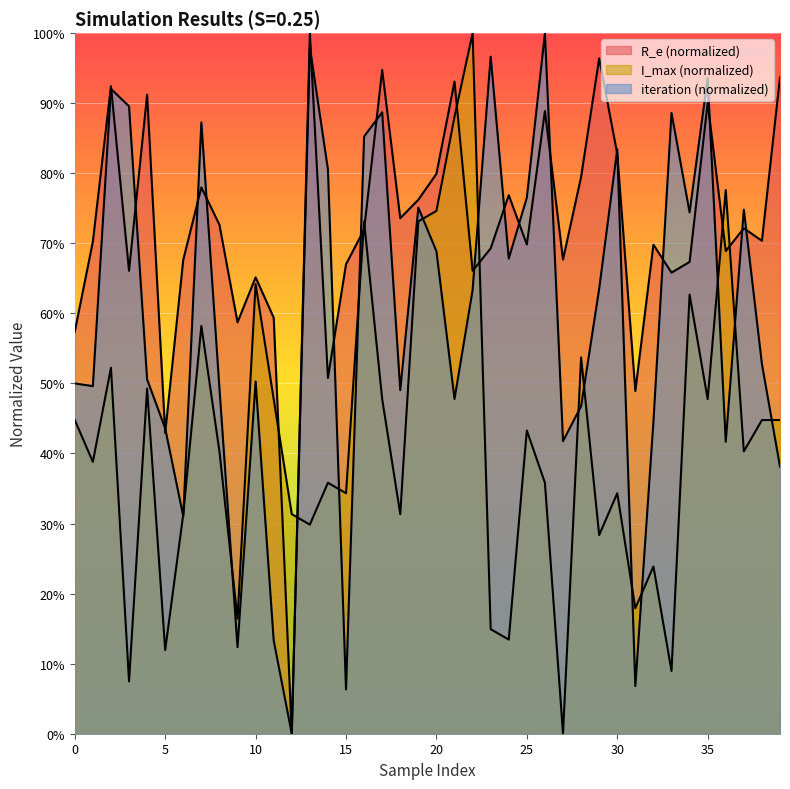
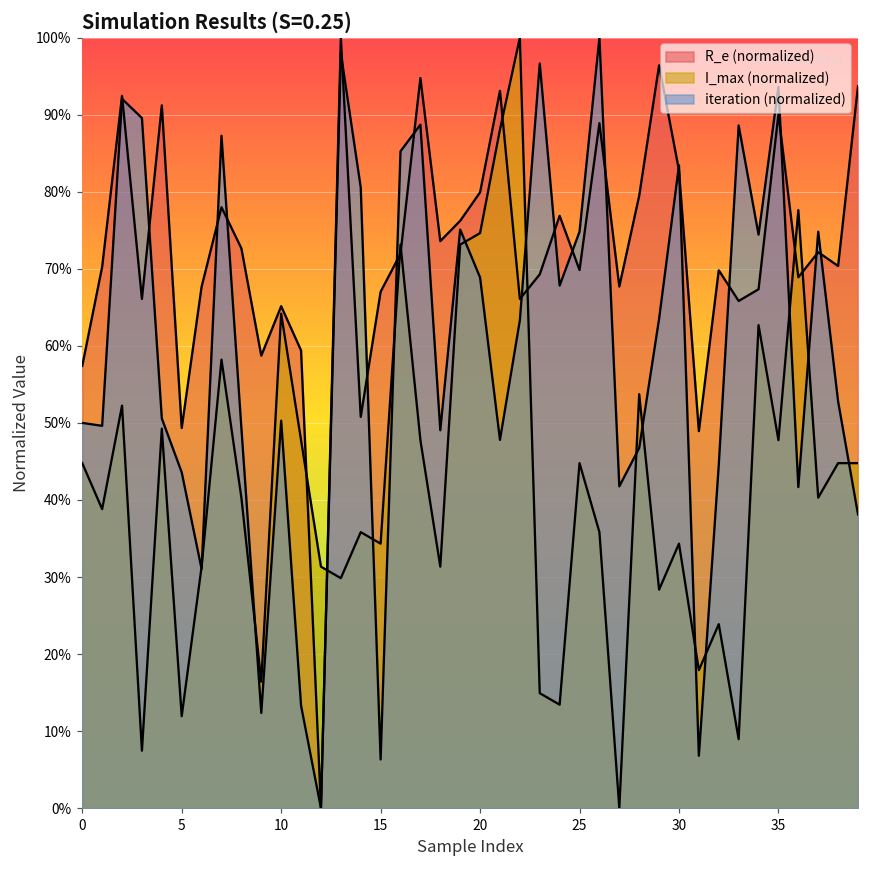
R_e (normalized), 5: 43% -> 49%
I_max (normalized), 25: 43% -> 45%
iteration (normalized), 25: 77% -> 75%
